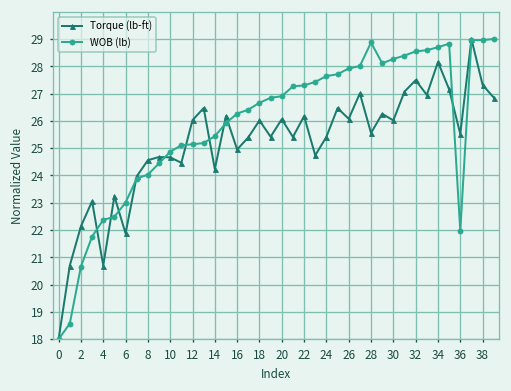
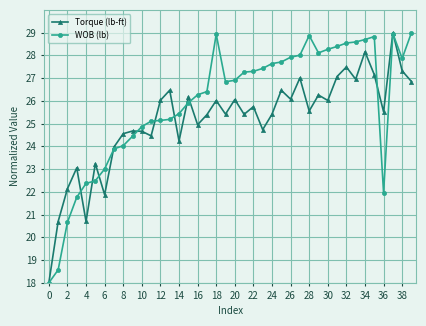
WOB (lb), 18: 26.7 -> 28.9
Torque (lb-ft), 22: 26.2 -> 25.7
WOB (lb), 38: 29.0 -> 27.9
